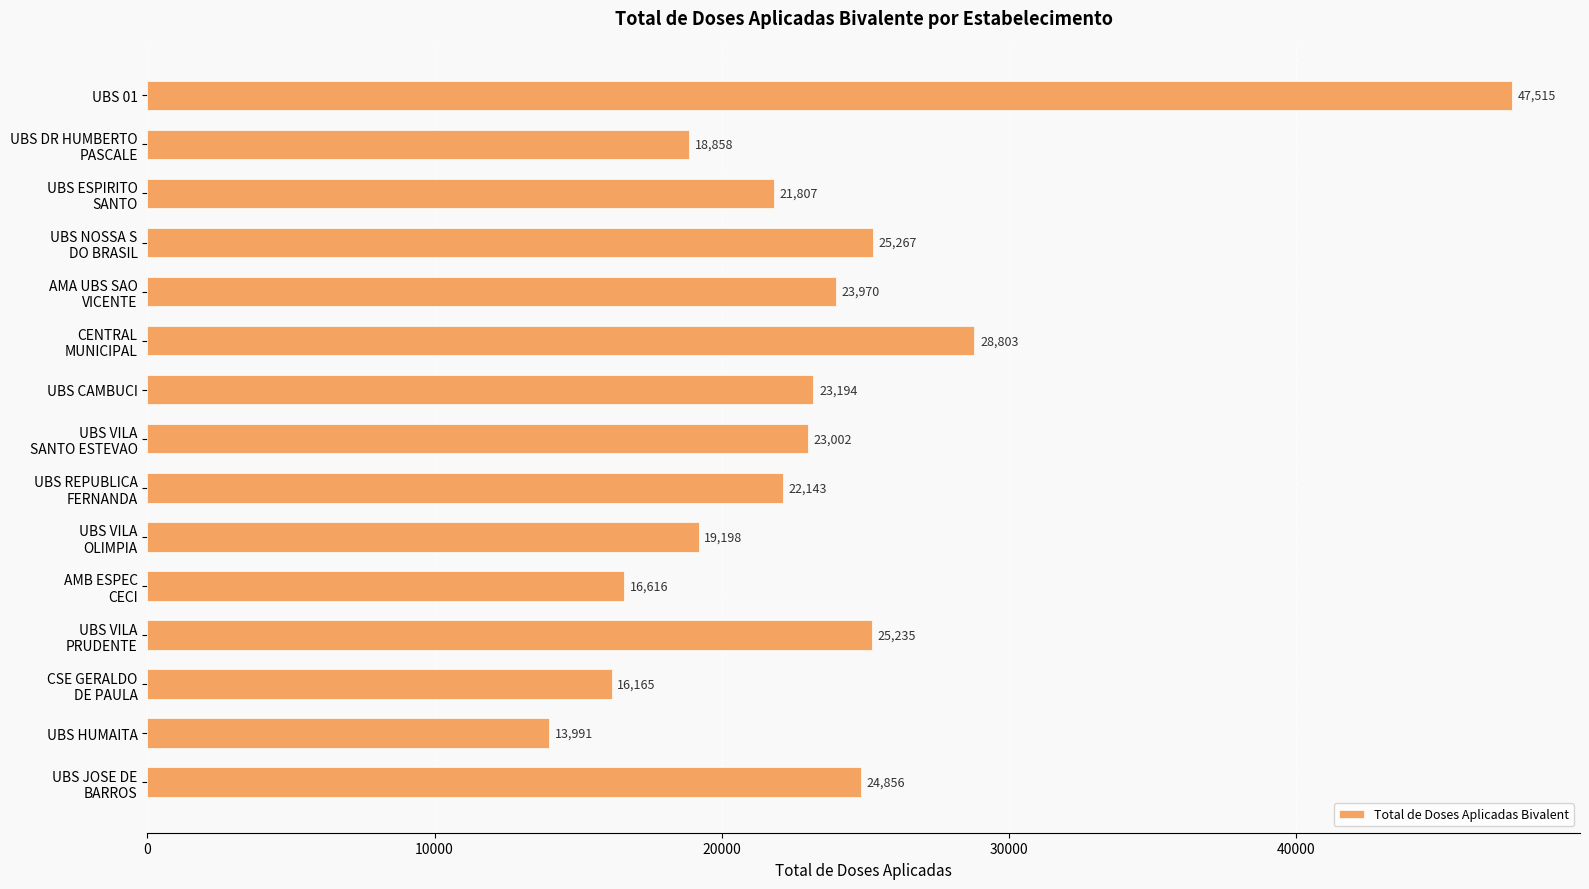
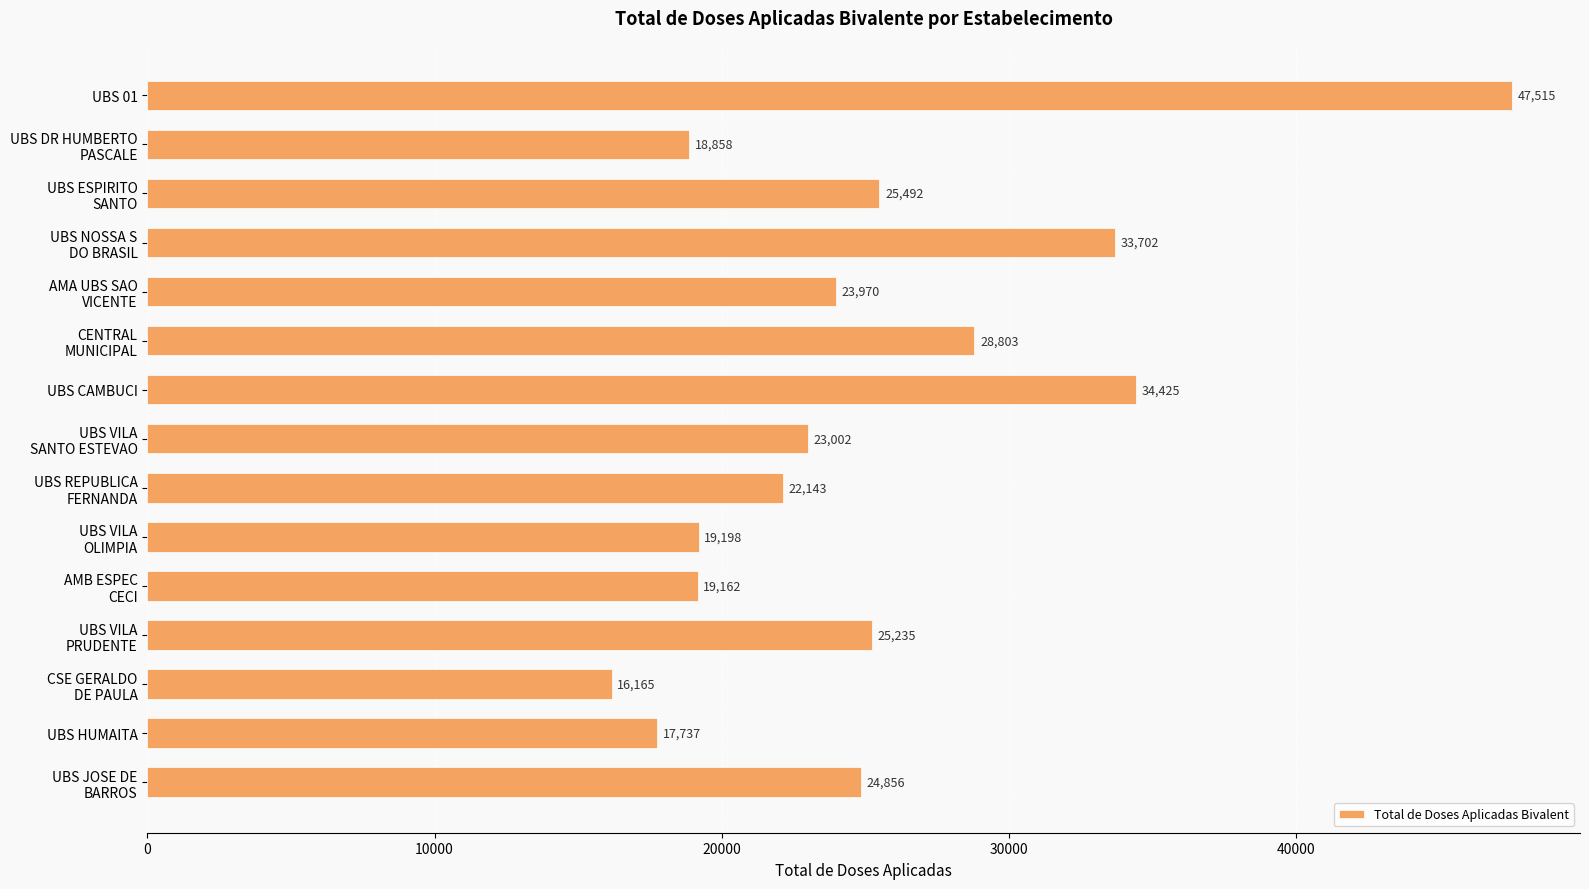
UBS ESPIRITO SANTO: 21,807 -> 25,492
UBS NOSSA S DO BRASIL: 25,267 -> 33,702
UBS CAMBUCI: 23,194 -> 34,425
AMB ESPEC CECI: 16,616 -> 19,162
UBS HUMAITA: 13,991 -> 17,737
